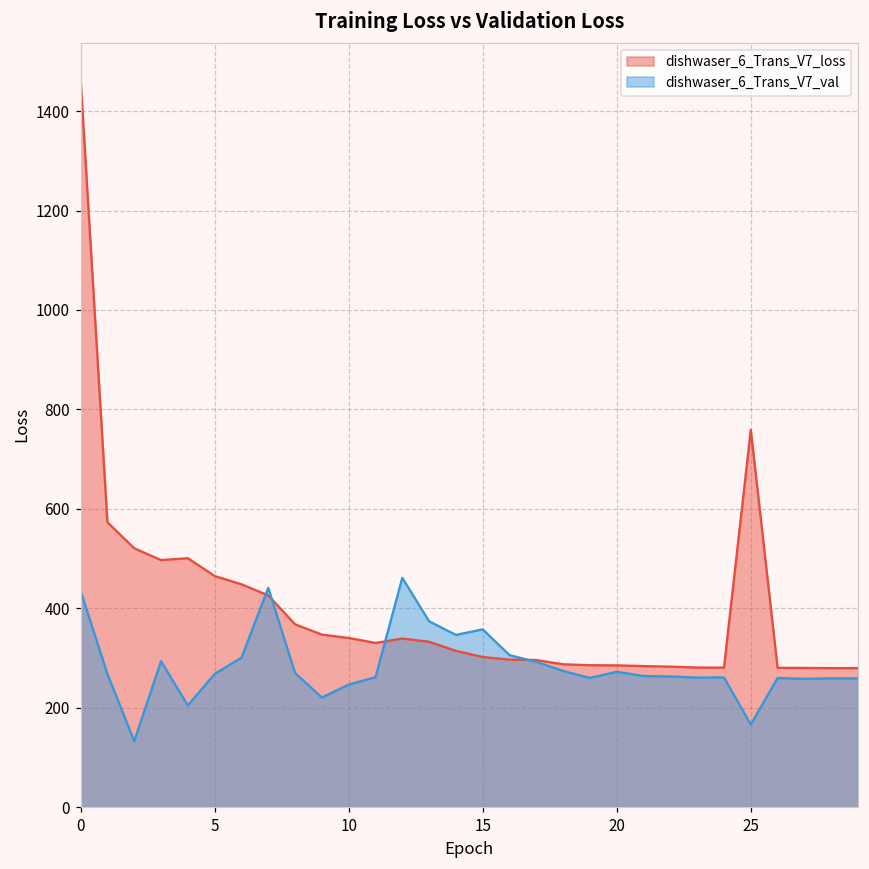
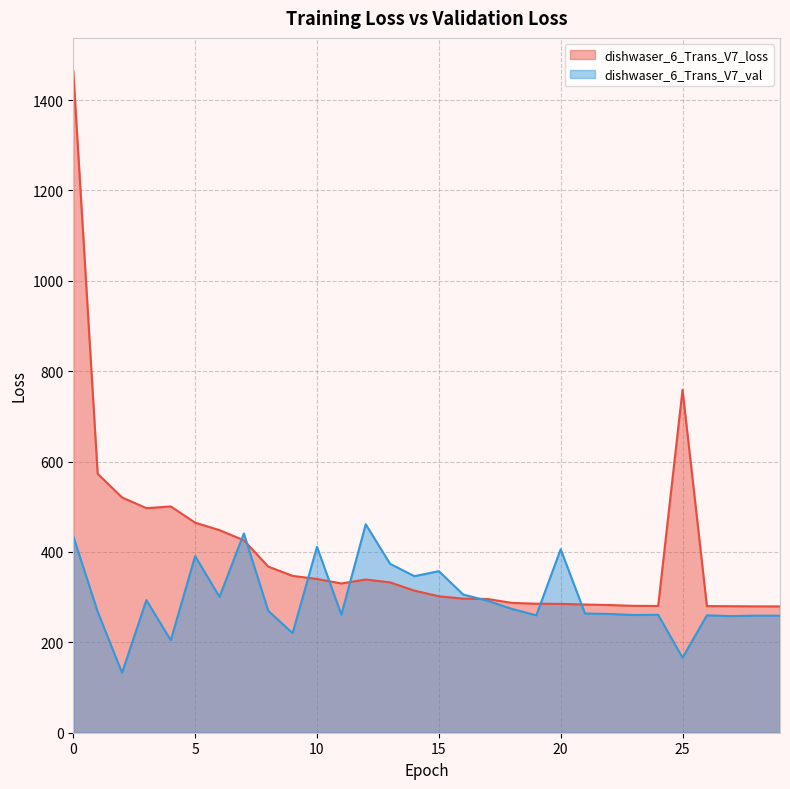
dishwaser_6_Trans_V7_val, 5: 270 -> 390
dishwaser_6_Trans_V7_val, 10: 250 -> 410
dishwaser_6_Trans_V7_val, 20: 270 -> 410
